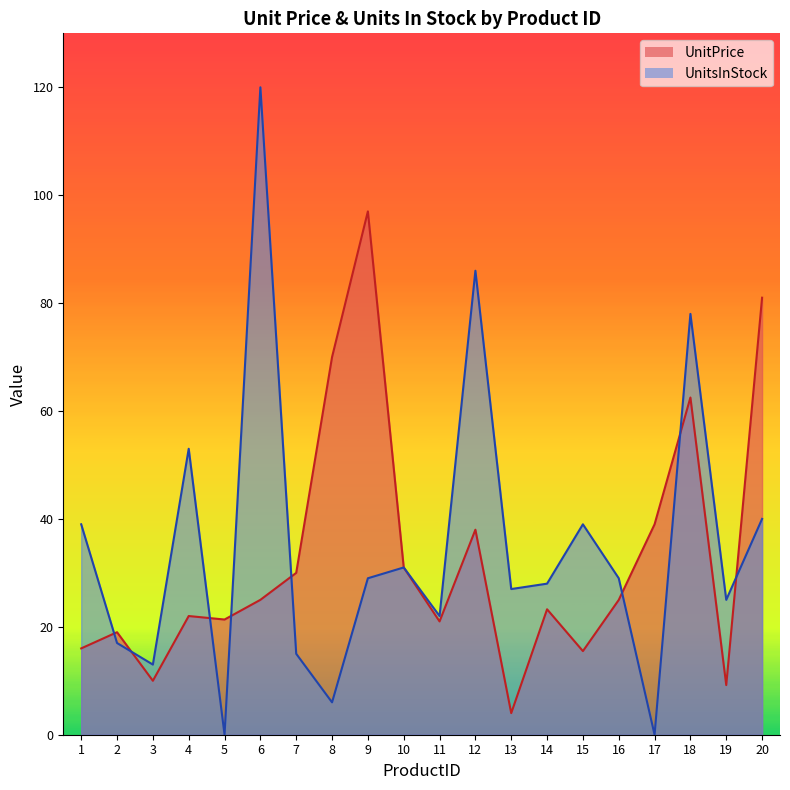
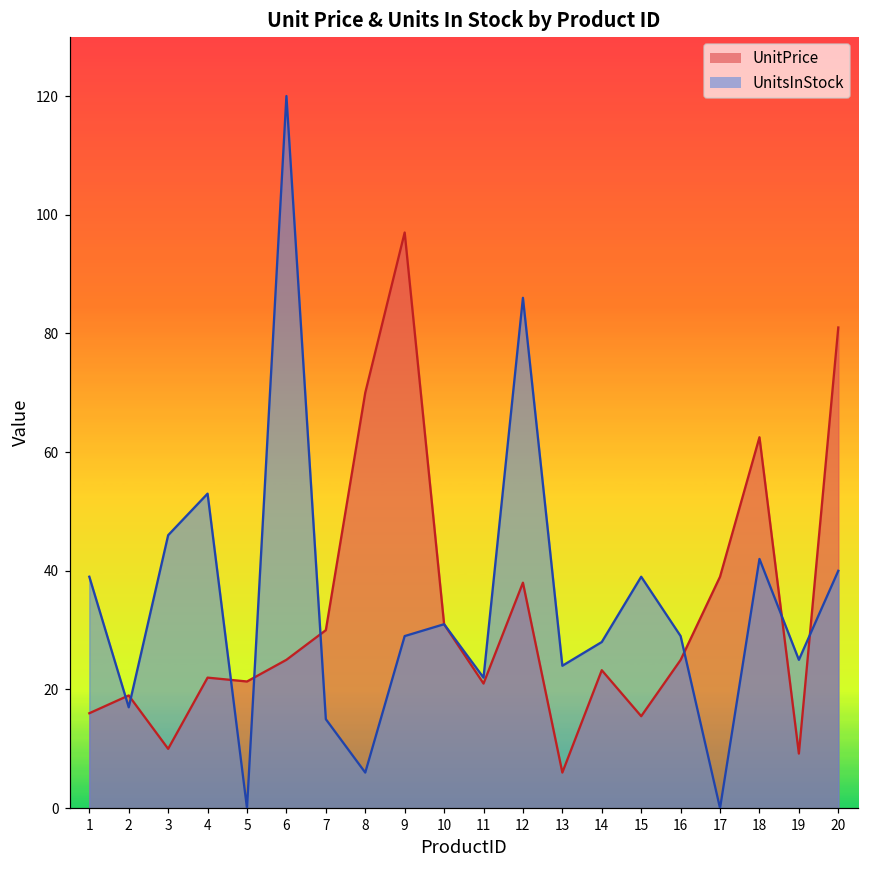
UnitsInStock, 3: 13 -> 46
UnitPrice, 13: 4 -> 6
UnitsInStock, 13: 27 -> 24
UnitsInStock, 18: 78 -> 42
